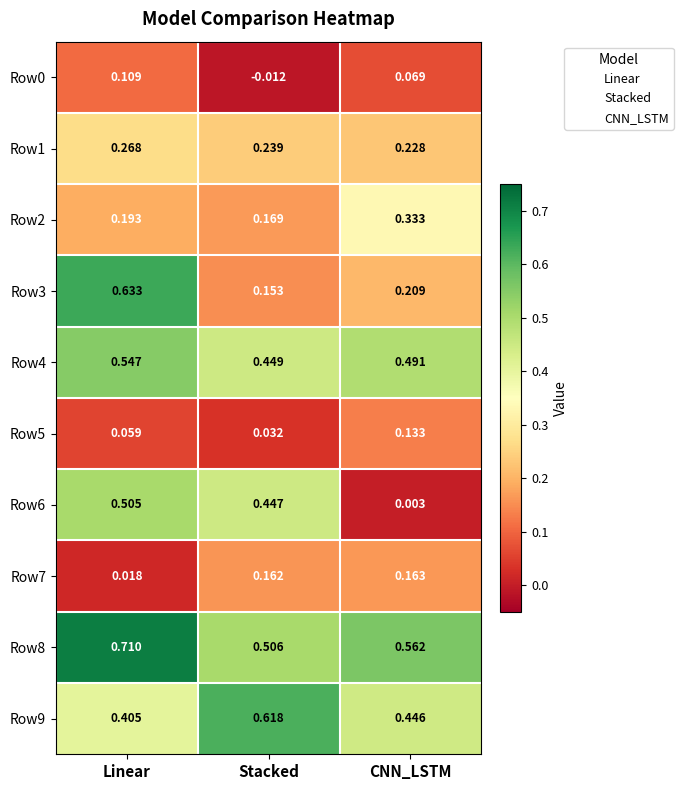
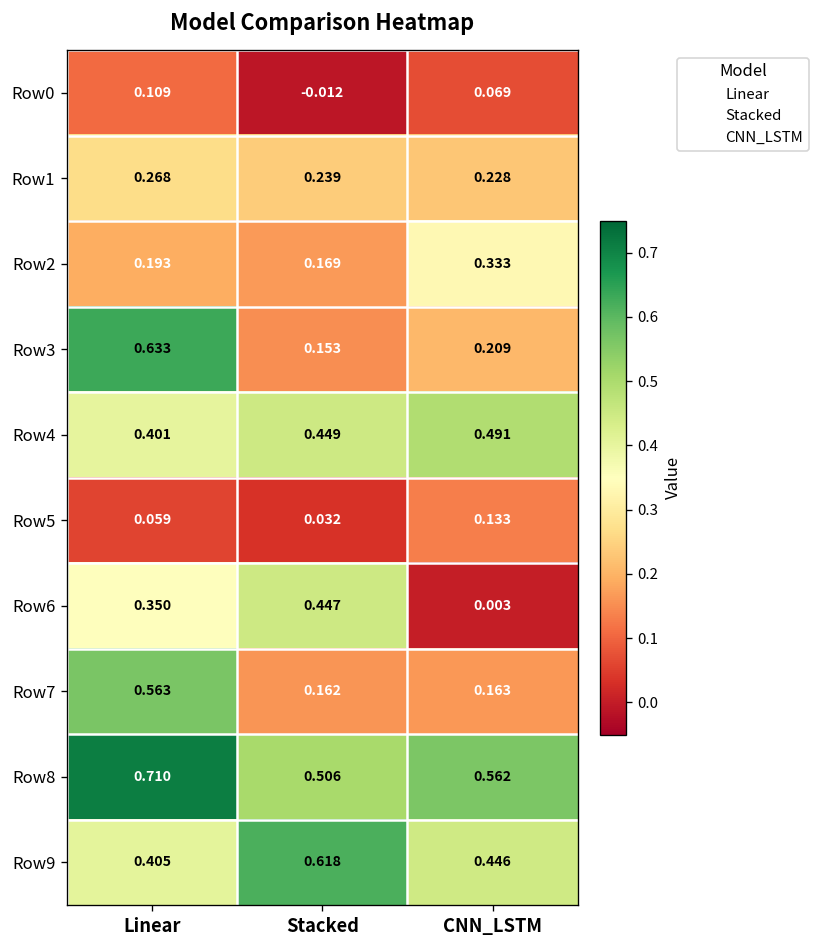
Row4, Linear: 0.547 -> 0.401
Row6, Linear: 0.505 -> 0.350
Row7, Linear: 0.018 -> 0.563
